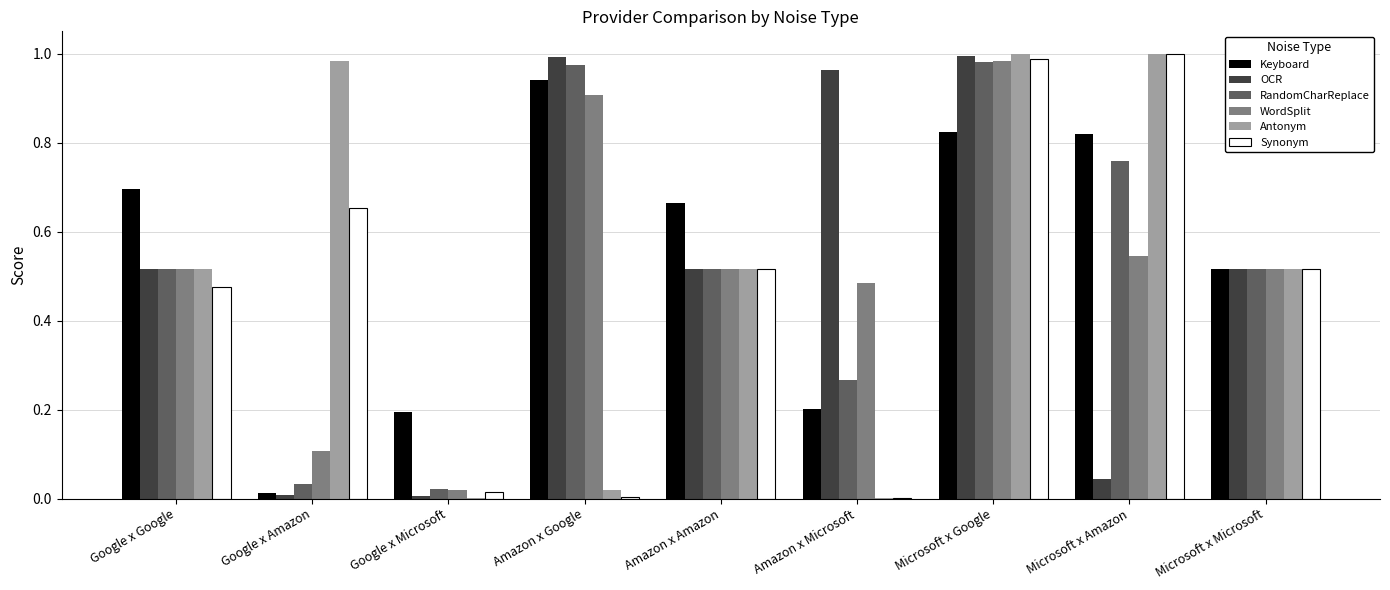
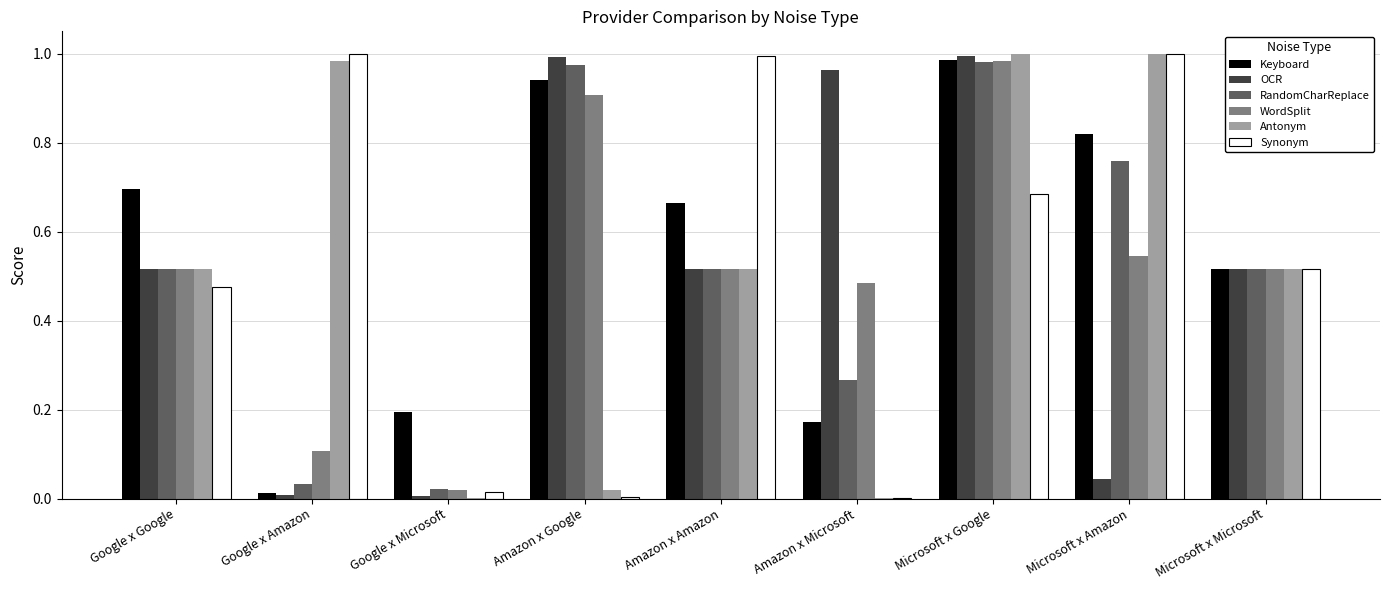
Synonym, Google x Amazon: 0.65 -> 1.00
Synonym, Amazon x Amazon: 0.52 -> 0.99
Keyboard, Amazon x Microsoft: 0.20 -> 0.17
Keyboard, Microsoft x Google: 0.82 -> 0.98
Synonym, Microsoft x Google: 0.99 -> 0.68
